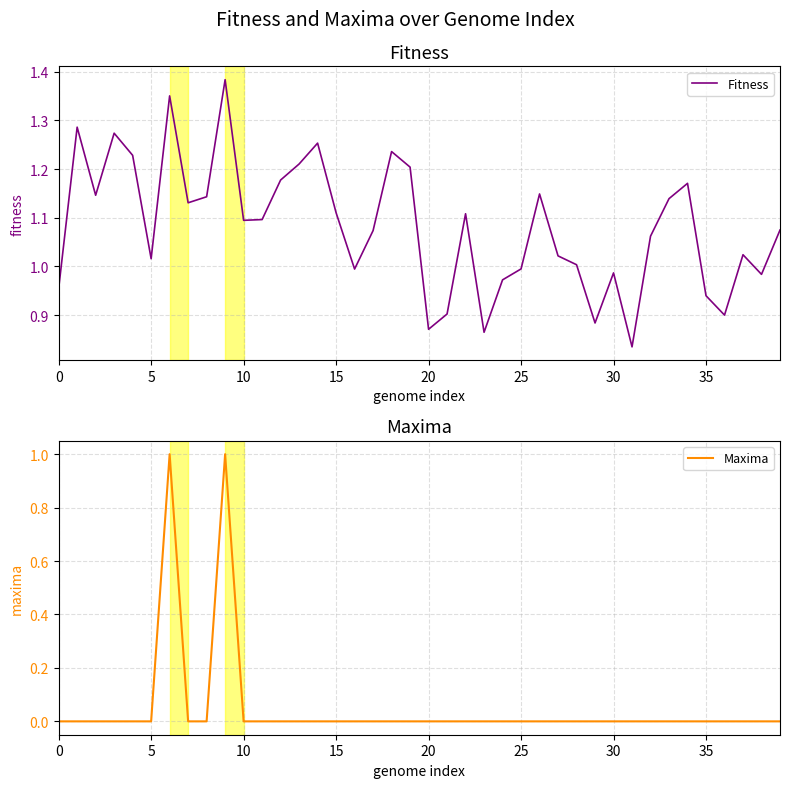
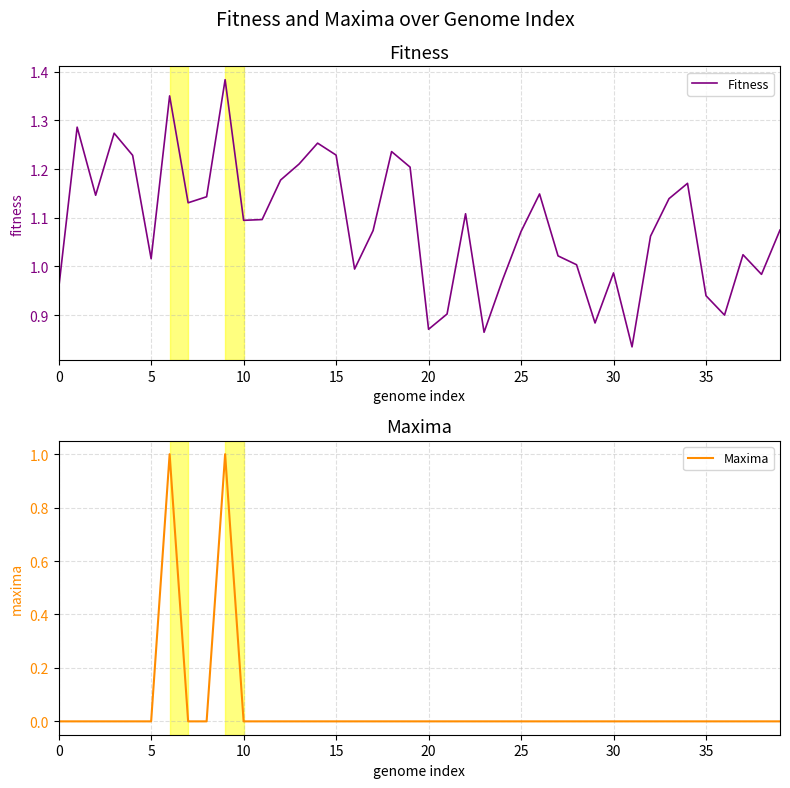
Fitness, 15: 1.11 -> 1.23
Fitness, 25: 0.99 -> 1.07
